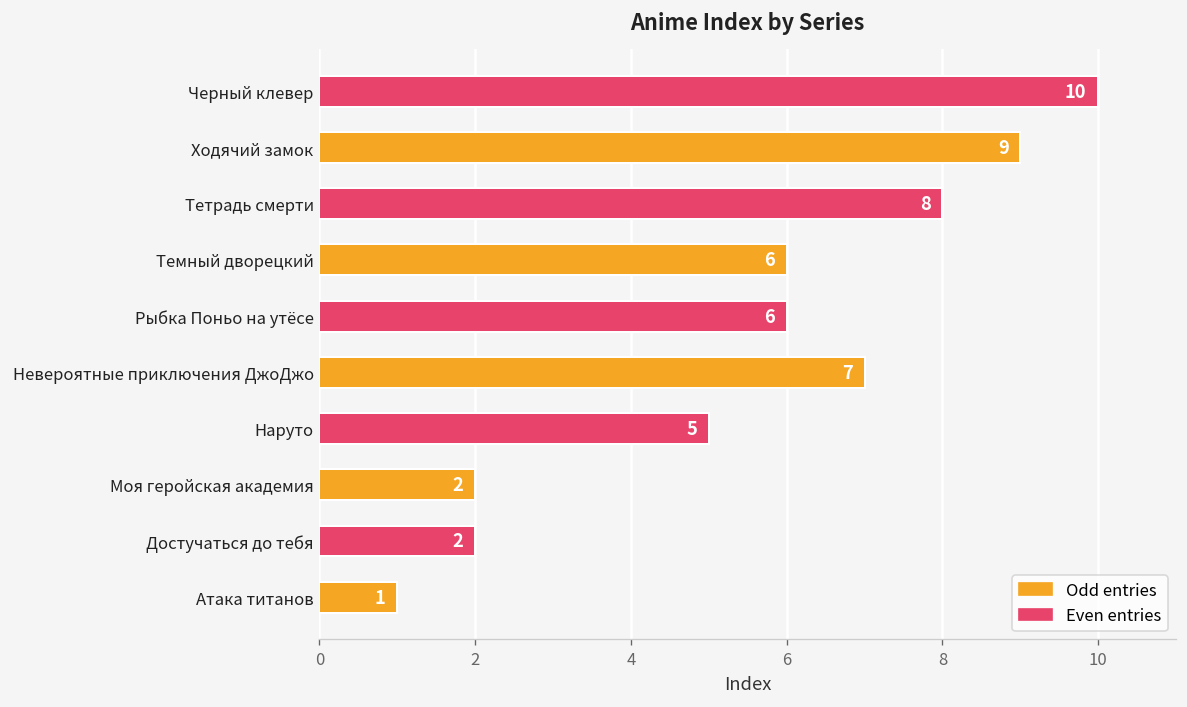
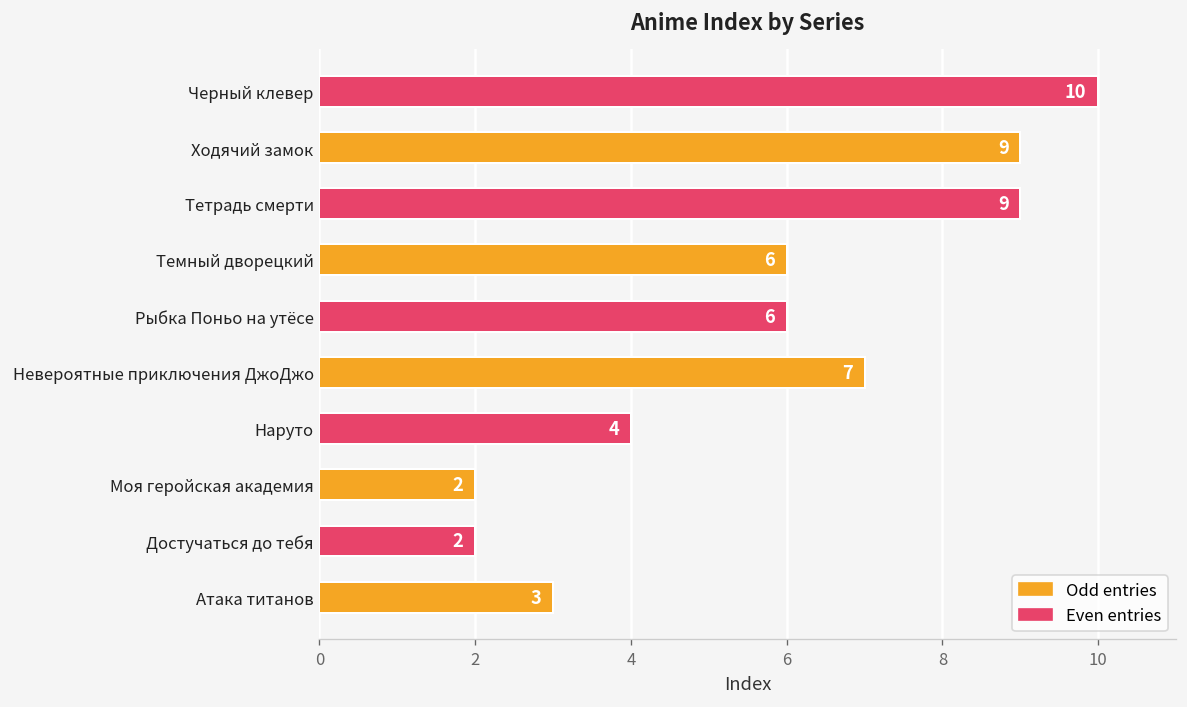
Тетрадь смерти: 8 -> 9
Наруто: 5 -> 4
Атака титанов: 1 -> 3
